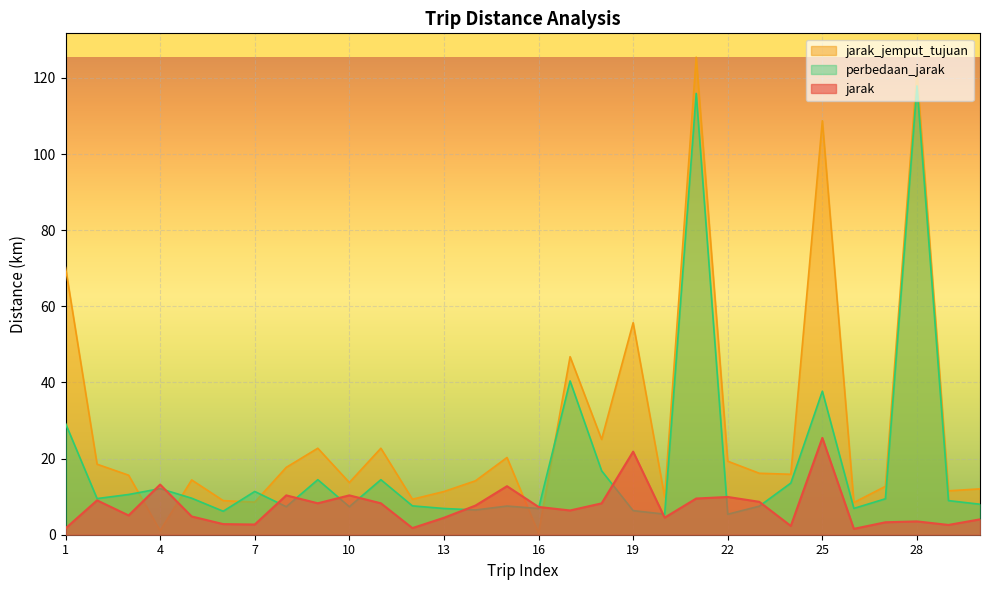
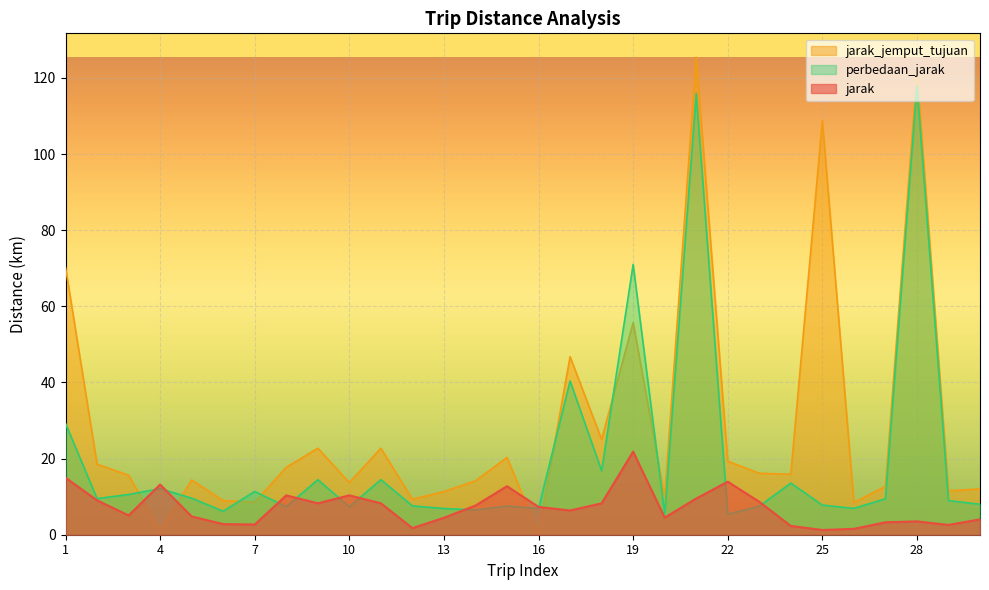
jarak, 1: 2 -> 15
perbedaan_jarak, 19: 6 -> 71
jarak, 22: 10 -> 14
perbedaan_jarak, 25: 38 -> 8
jarak, 25: 25 -> 1
